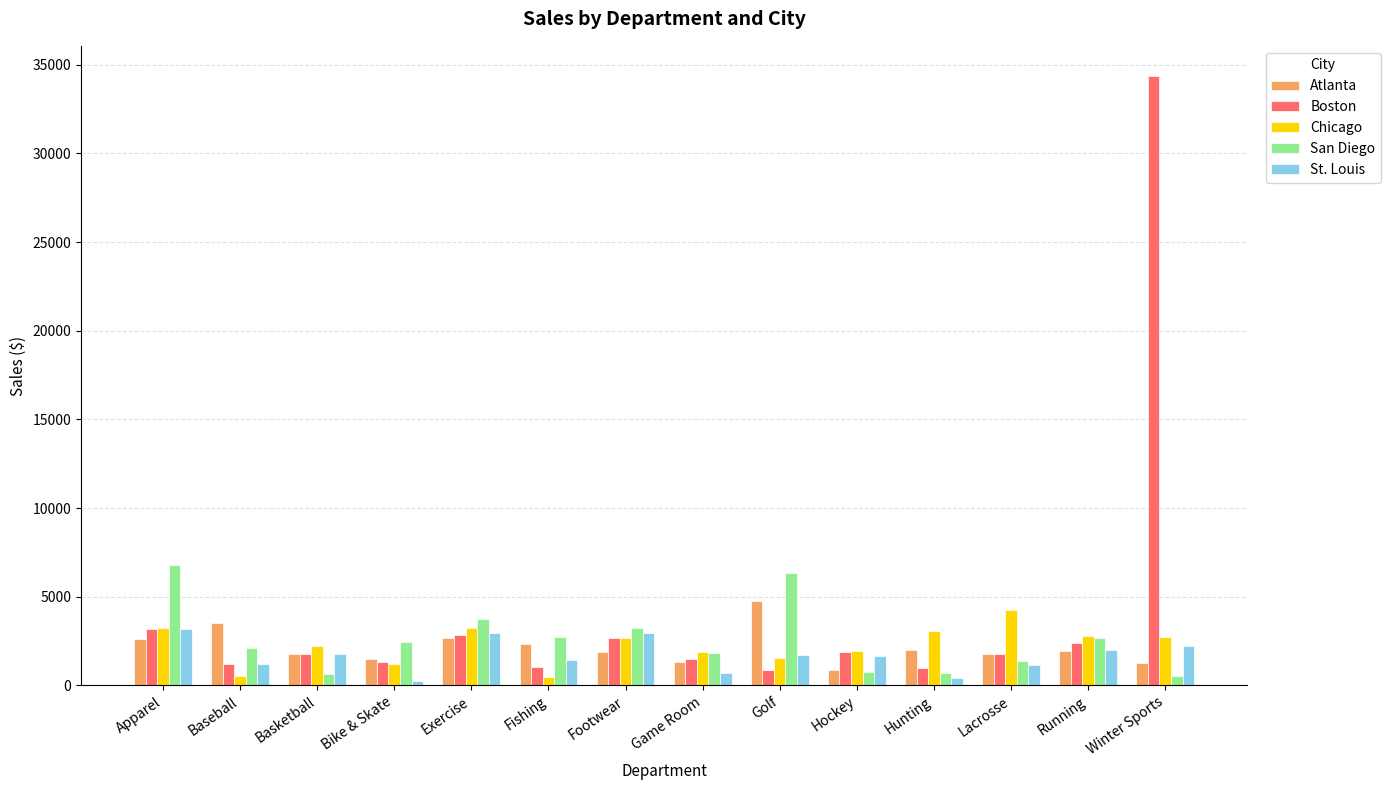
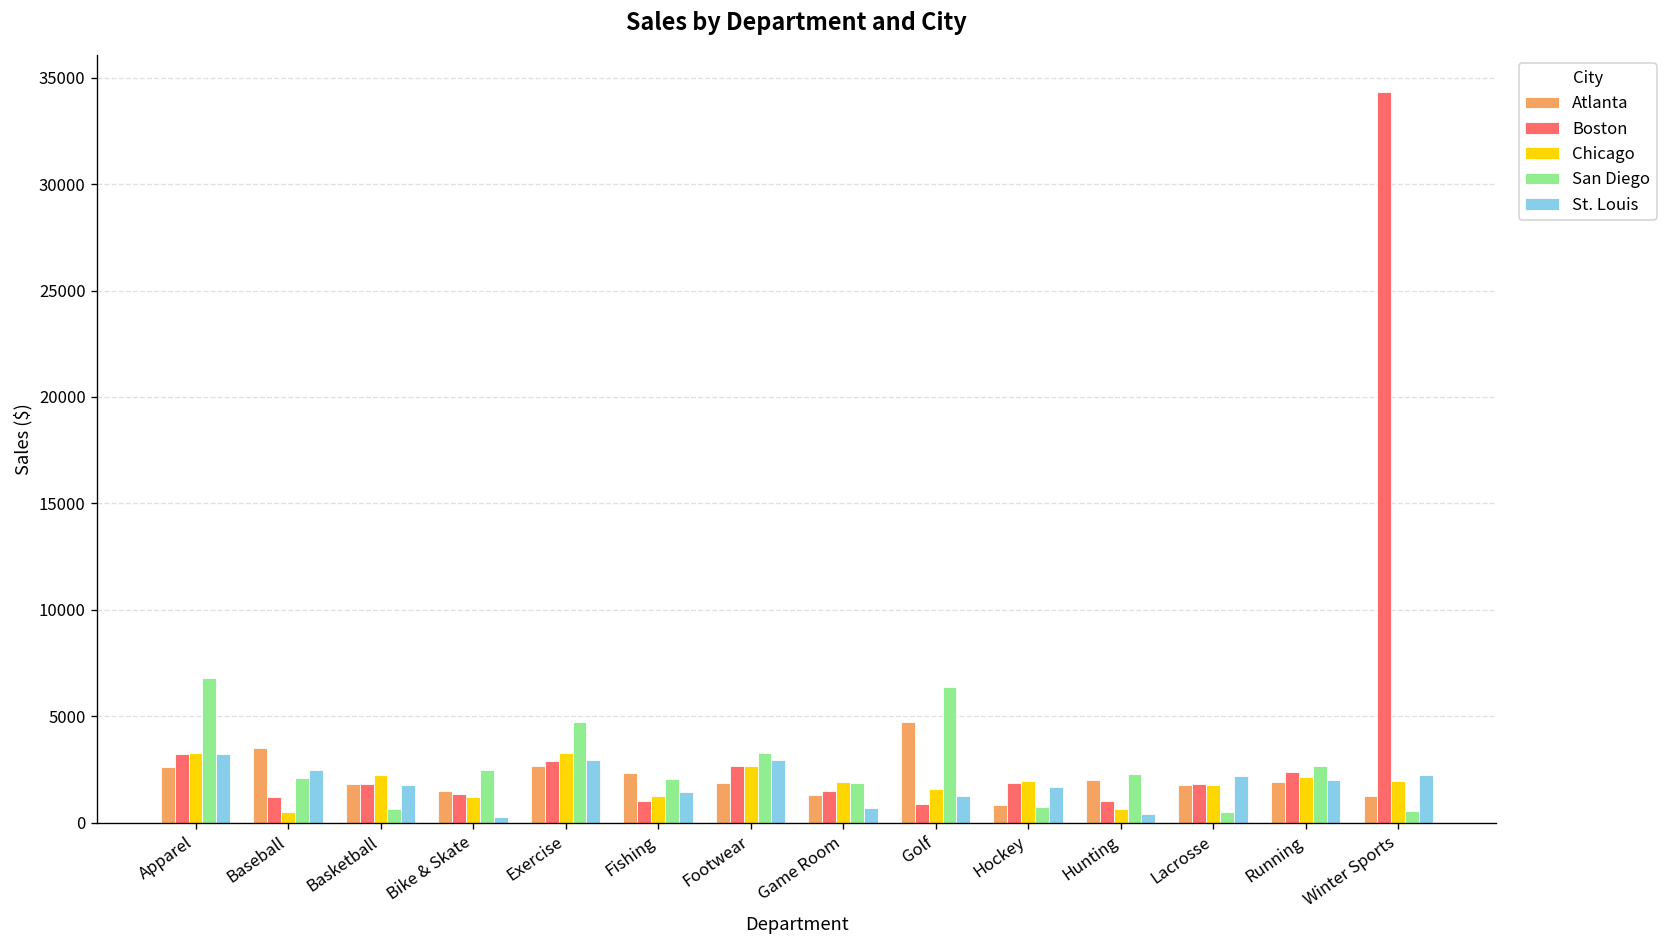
St. Louis, Baseball: 1200 -> 2500
San Diego, Exercise: 3800 -> 4700
Chicago, Fishing: 500 -> 1300
San Diego, Fishing: 2800 -> 2100
St. Louis, Golf: 1700 -> 1300
Chicago, Hunting: 3100 -> 700
San Diego, Hunting: 700 -> 2300
Chicago, Lacrosse: 4300 -> 1800
San Diego, Lacrosse: 1400 -> 500
St. Louis, Lacrosse: 1200 -> 2200
Chicago, Running: 2800 -> 2100
Chicago, Winter Sports: 2800 -> 2000
